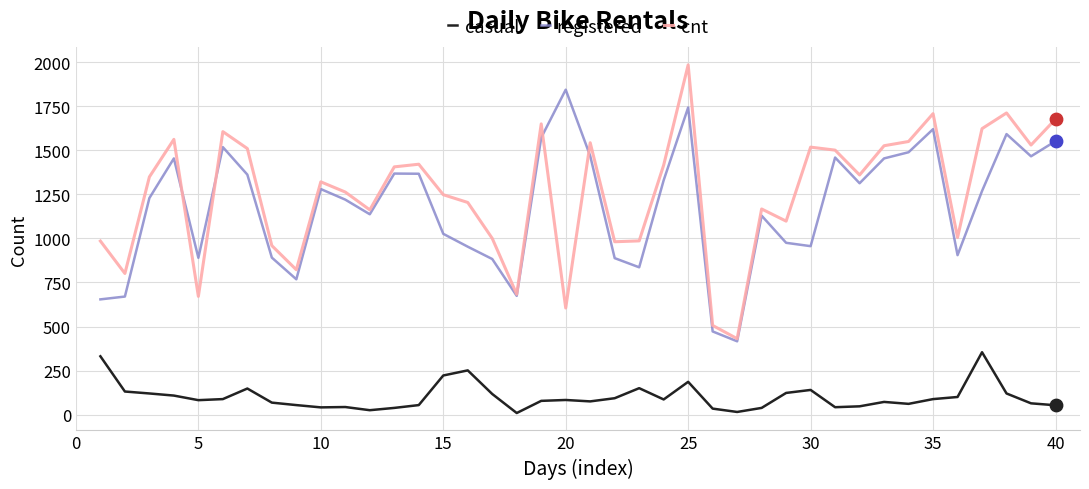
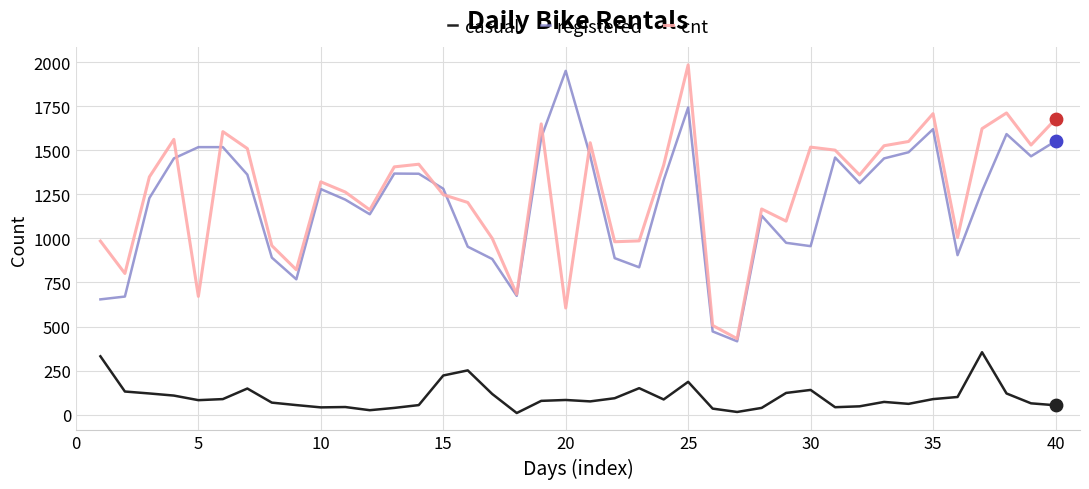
registered, 5: 890 -> 1520
registered, 15: 1030 -> 1280
registered, 20: 1840 -> 1950
